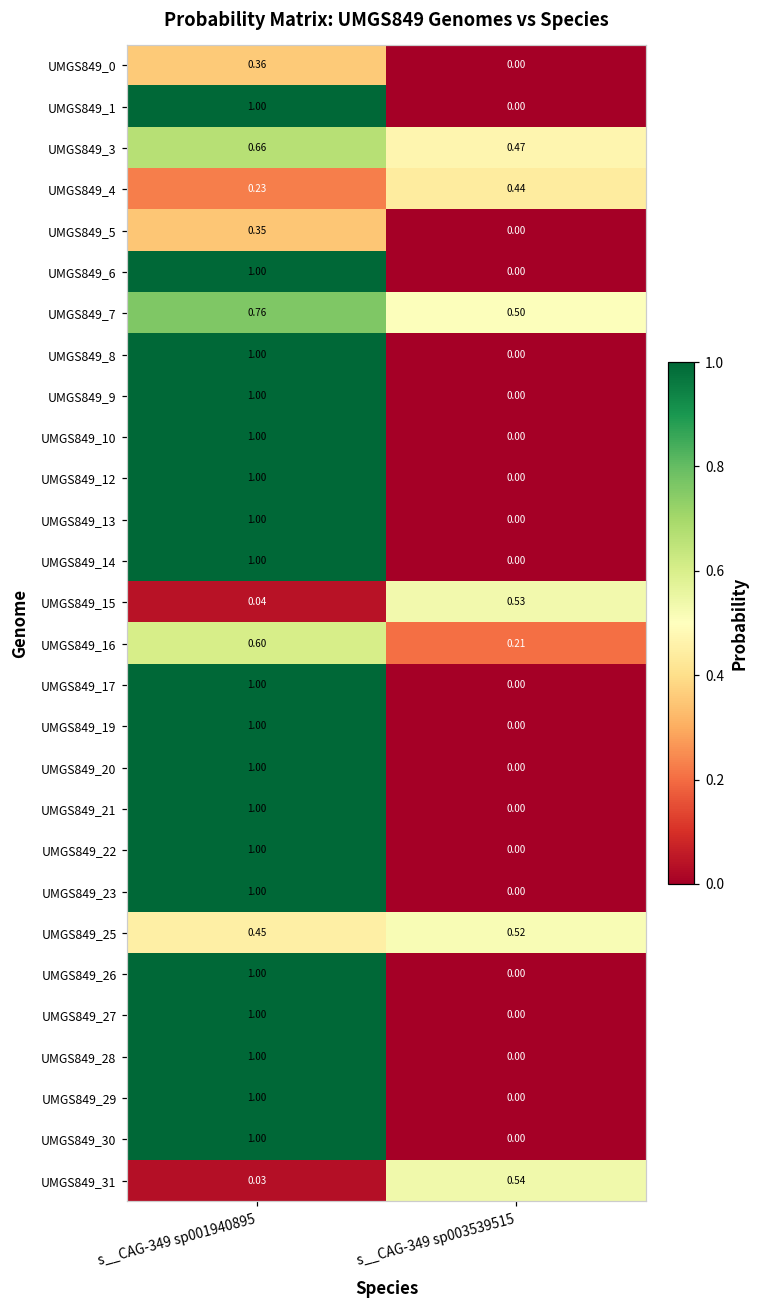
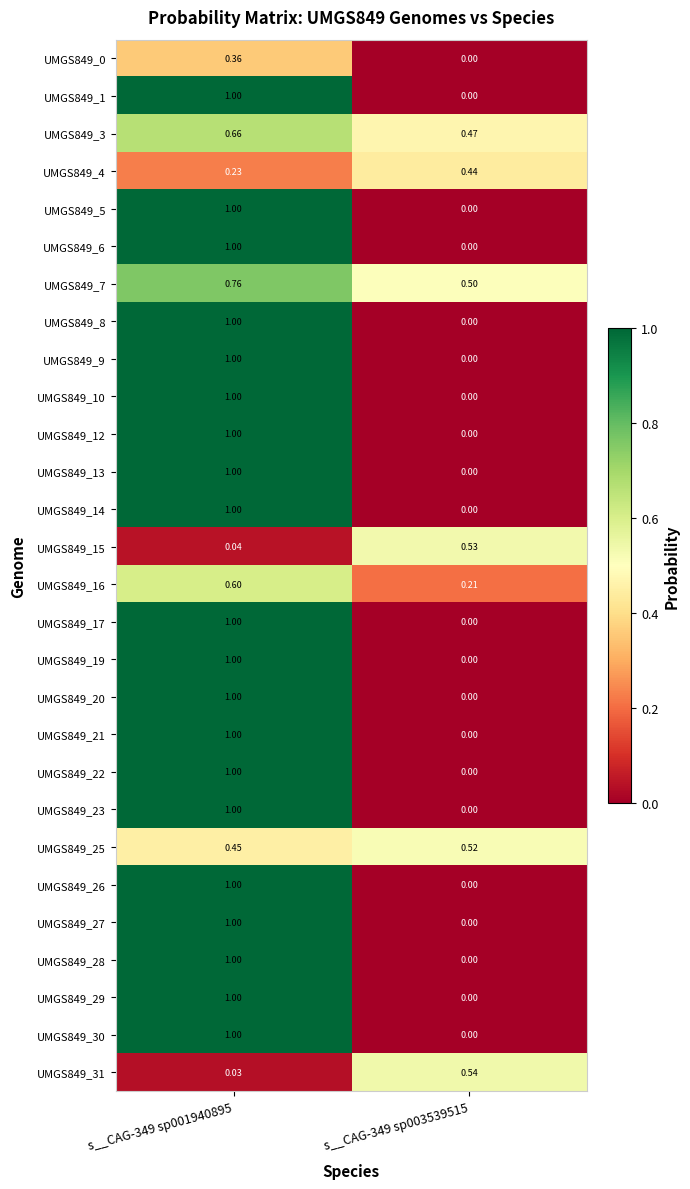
UMGS849_5, s__CAG-349 sp001940895: 0.35 -> 1.00
